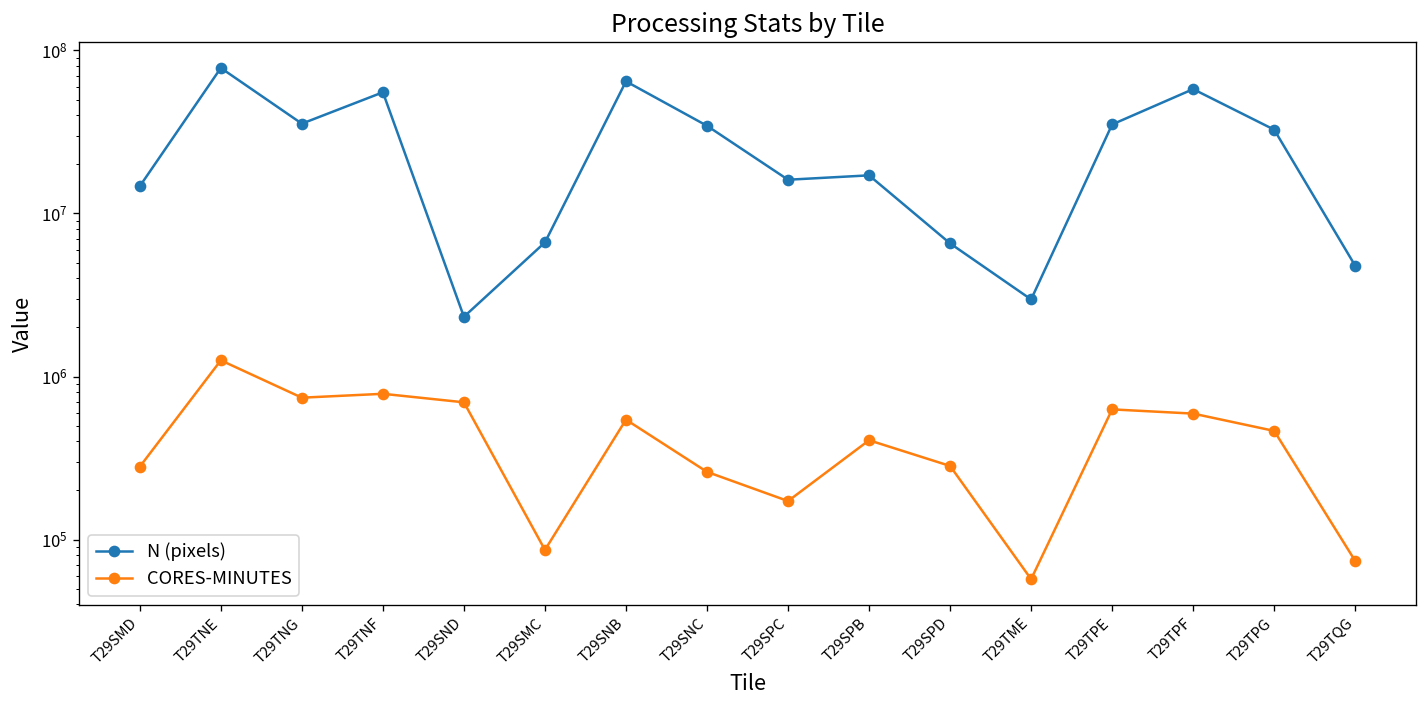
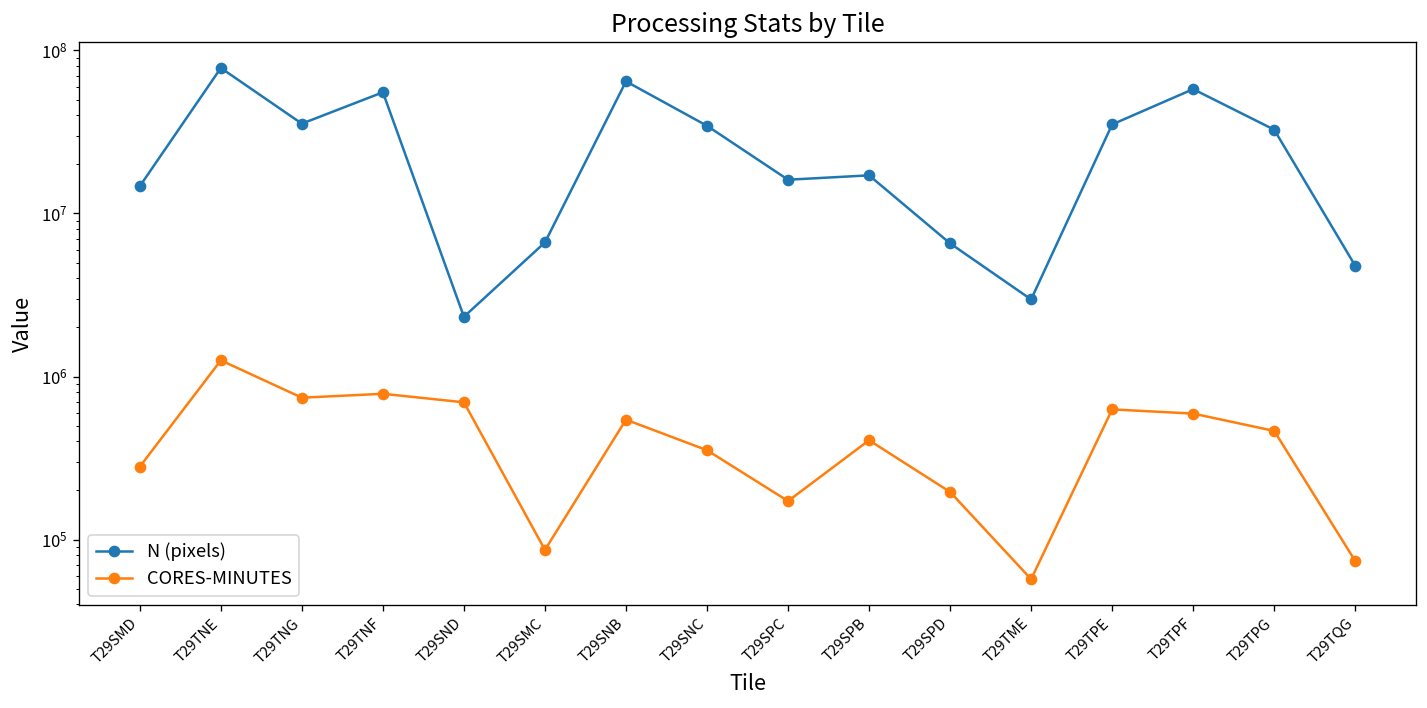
CORES-MINUTES, T29SNC: 260000 -> 350000
CORES-MINUTES, T29SPD: 280000 -> 200000
